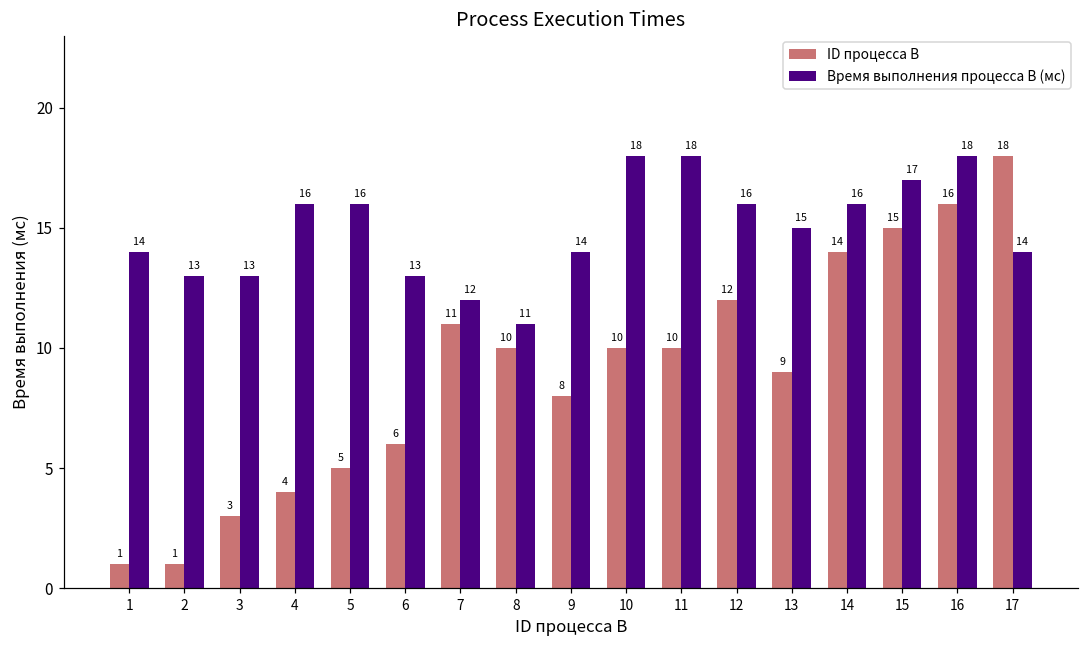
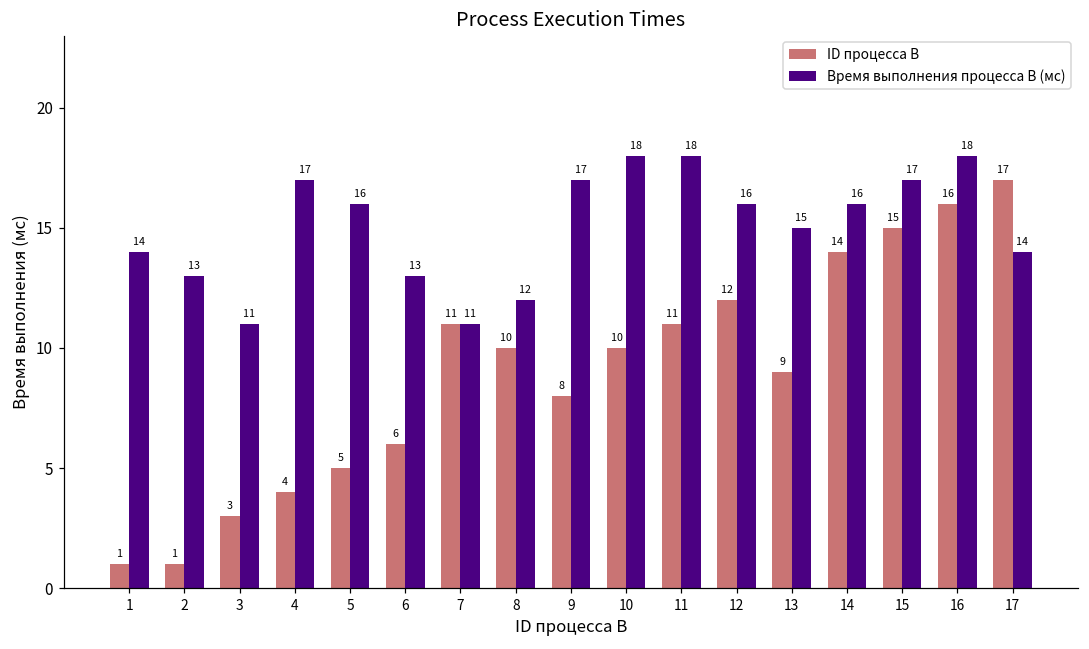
Время выполнения процесса B (мс), 3: 13 -> 11
Время выполнения процесса B (мс), 4: 16 -> 17
Время выполнения процесса B (мс), 7: 12 -> 11
Время выполнения процесса B (мс), 8: 11 -> 12
Время выполнения процесса B (мс), 9: 14 -> 17
ID процесса B, 11: 10 -> 11
ID процесса B, 17: 18 -> 17
